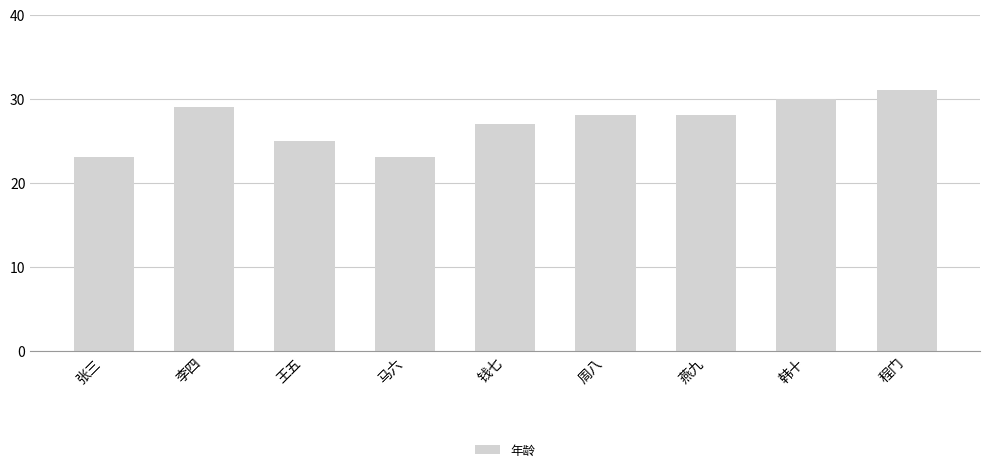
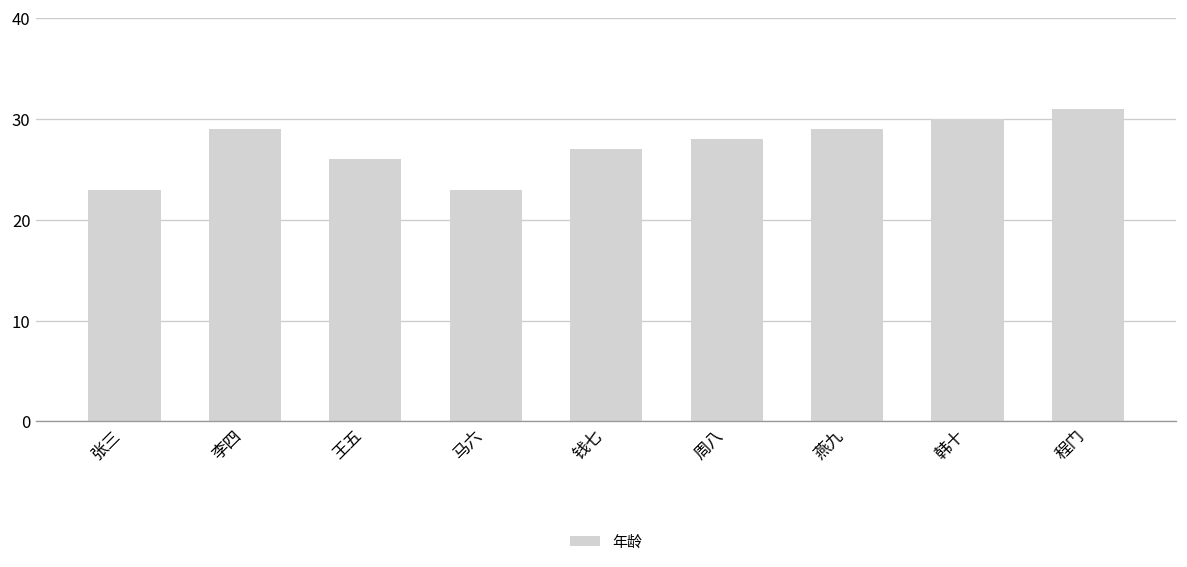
王五: 25 -> 26
燕九: 28 -> 29
